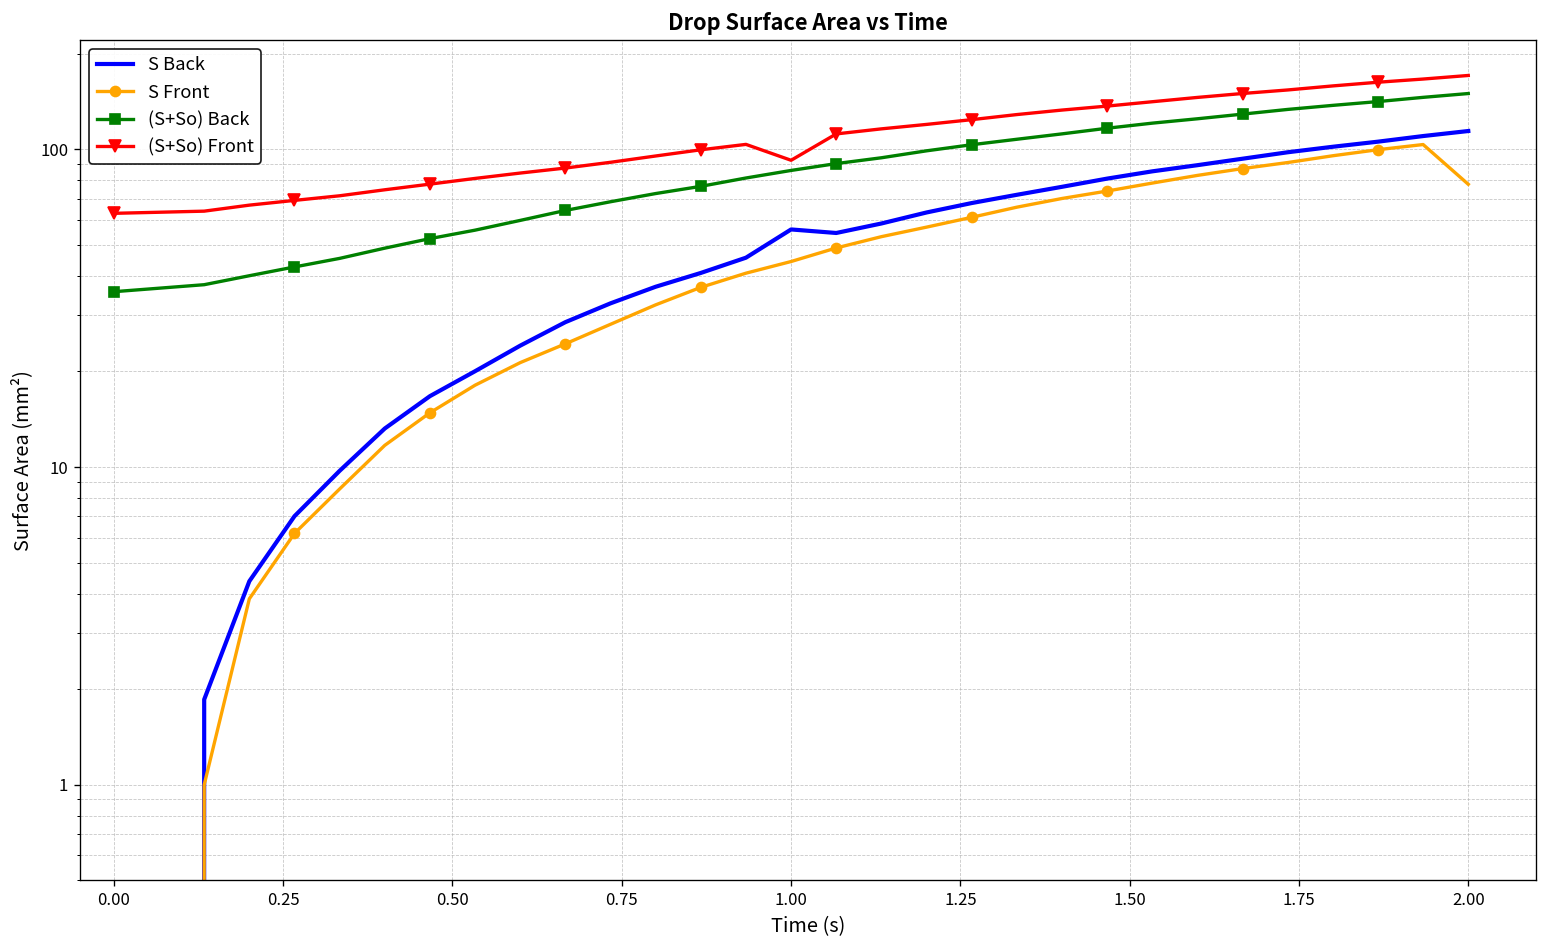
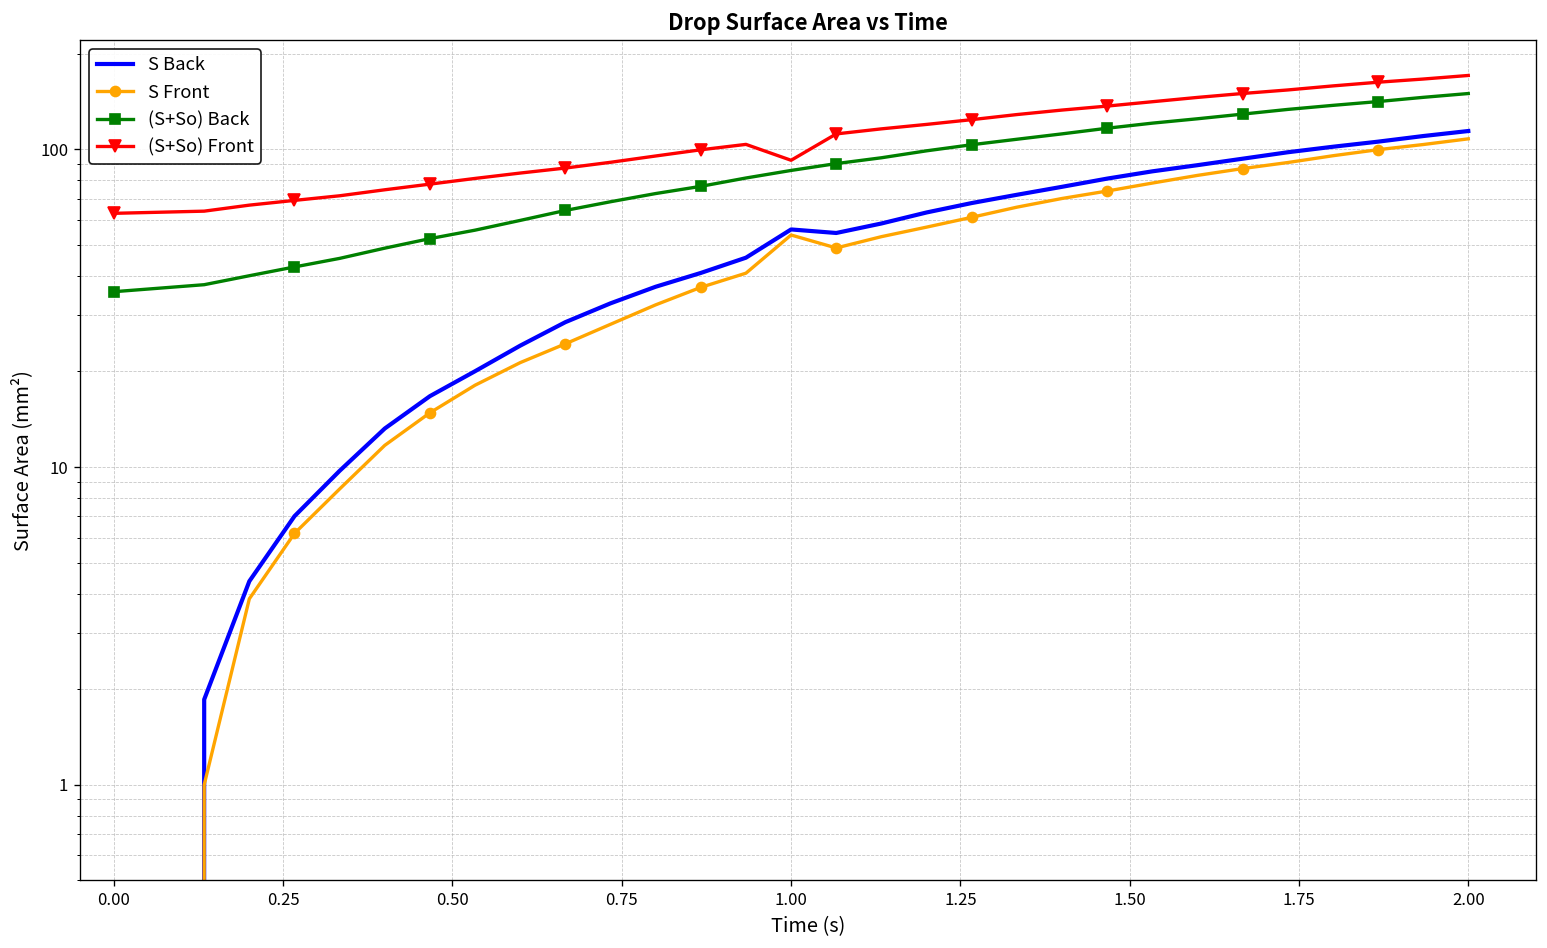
S Front, 1.00: 44 -> 54
S Front, 2.00: 78 -> 108
